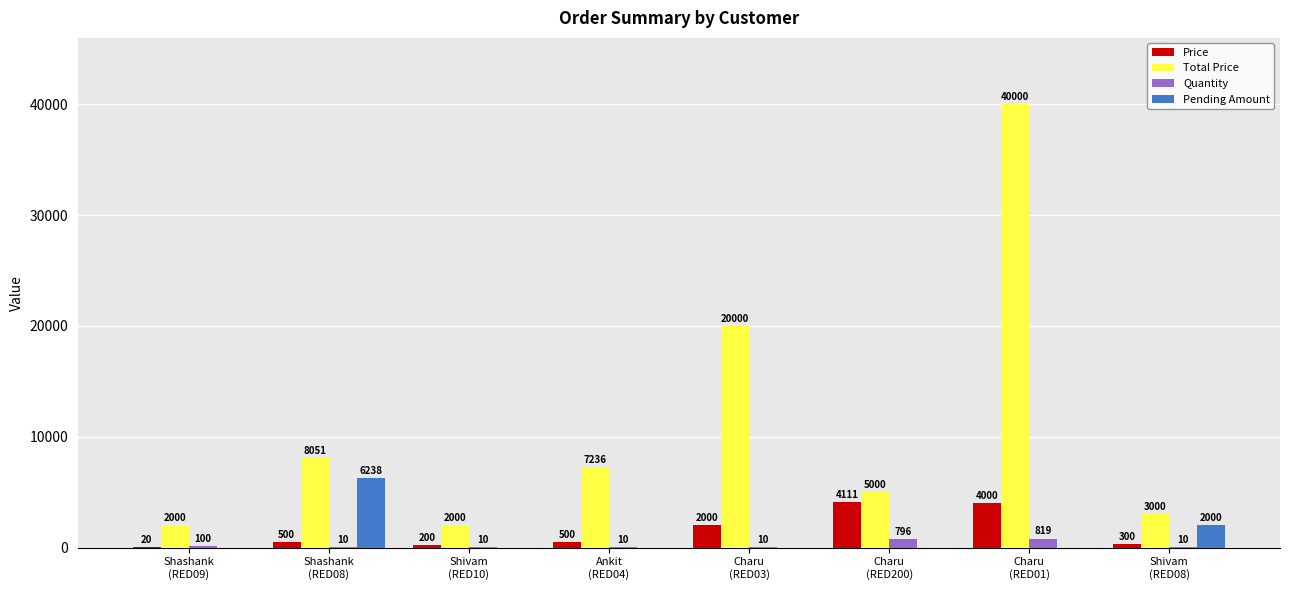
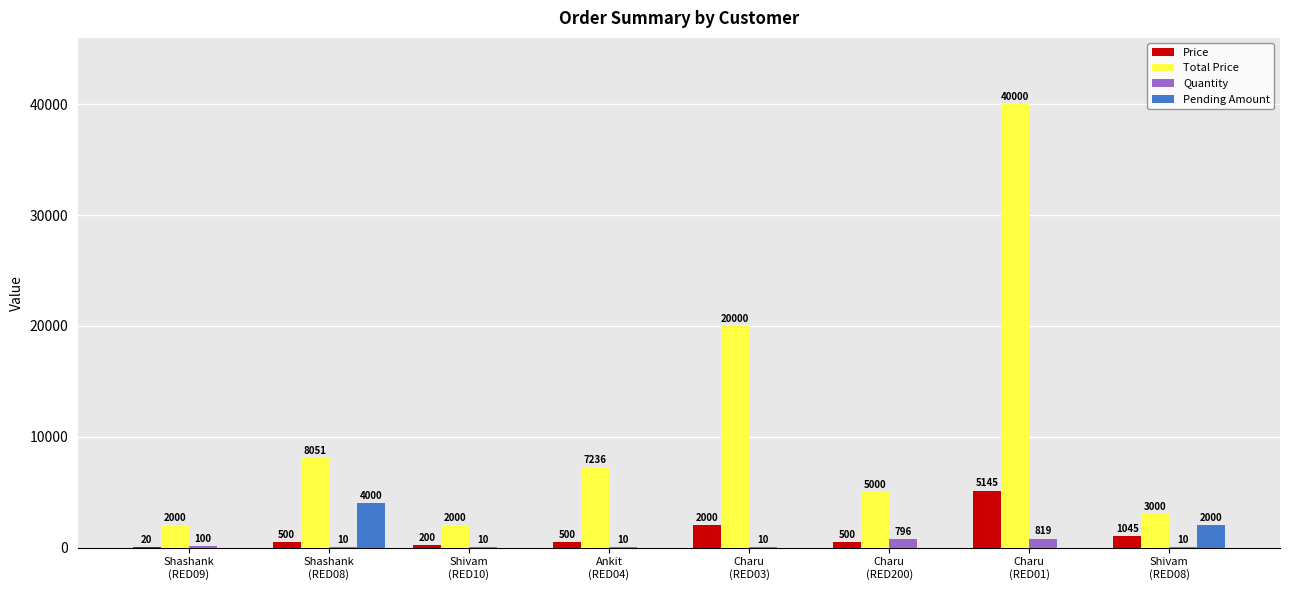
Pending Amount, Shashank (RED08): 6238 -> 4000
Price, Charu (RED200): 4111 -> 500
Price, Charu (RED01): 4000 -> 5145
Price, Shivam (RED08): 300 -> 1045
